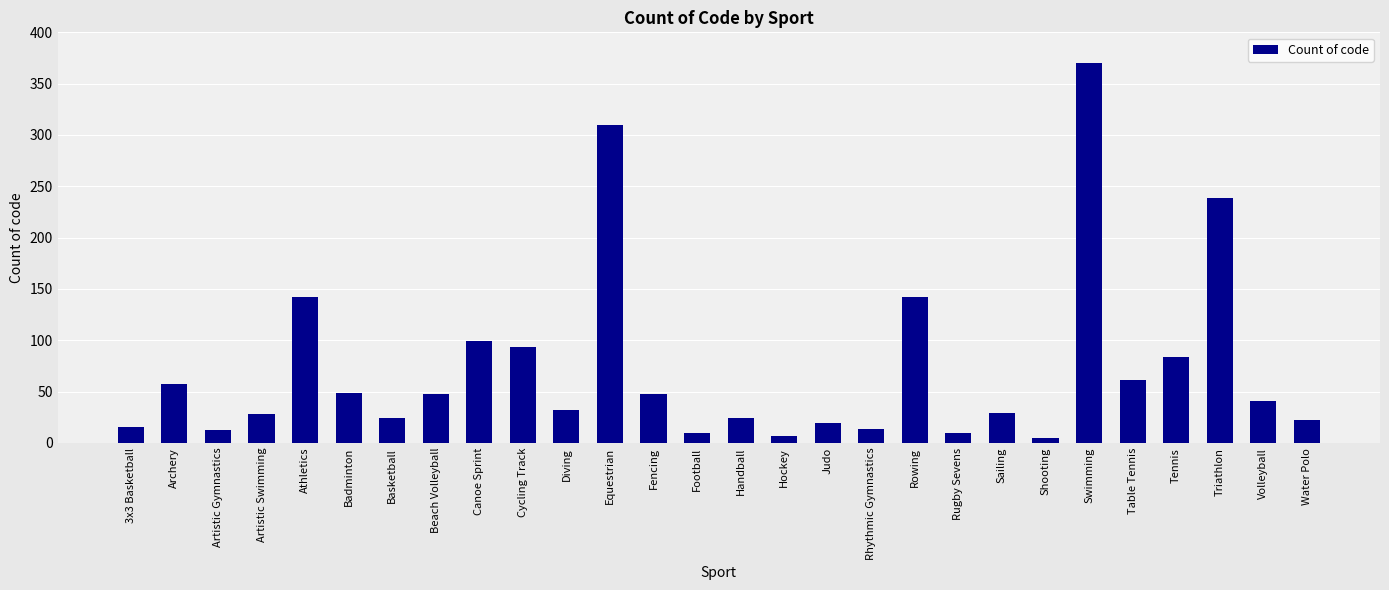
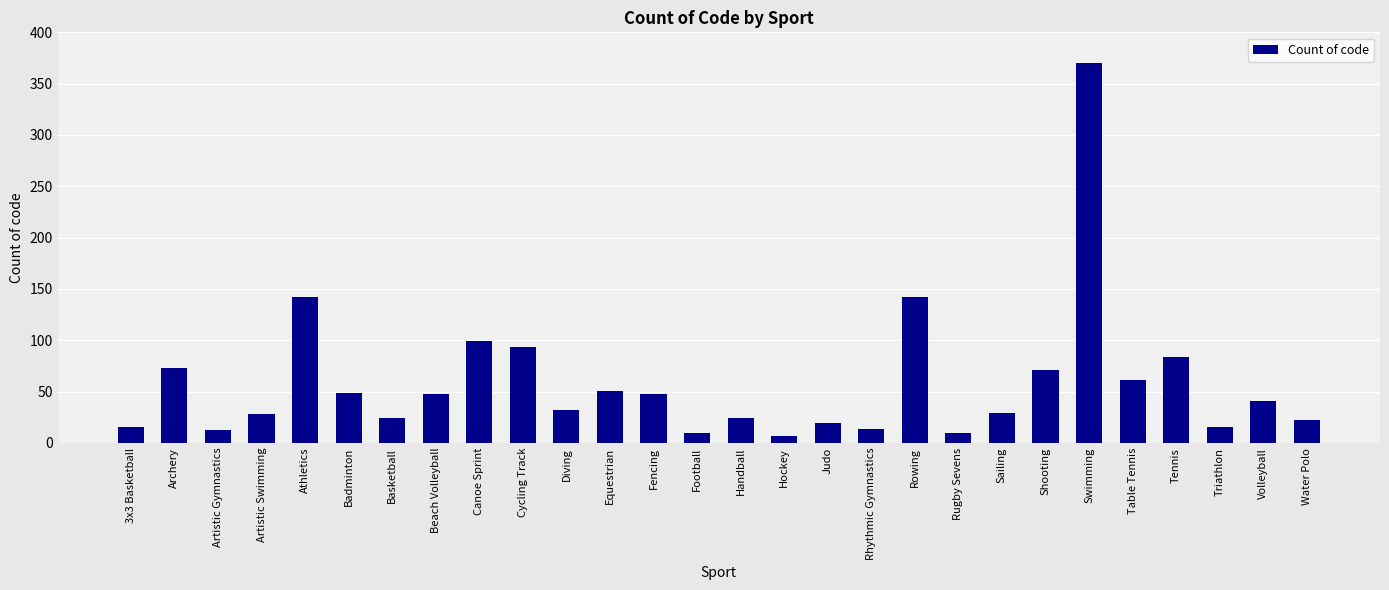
Archery: 57 -> 73
Equestrian: 310 -> 51
Shooting: 5 -> 71
Triathlon: 239 -> 16
